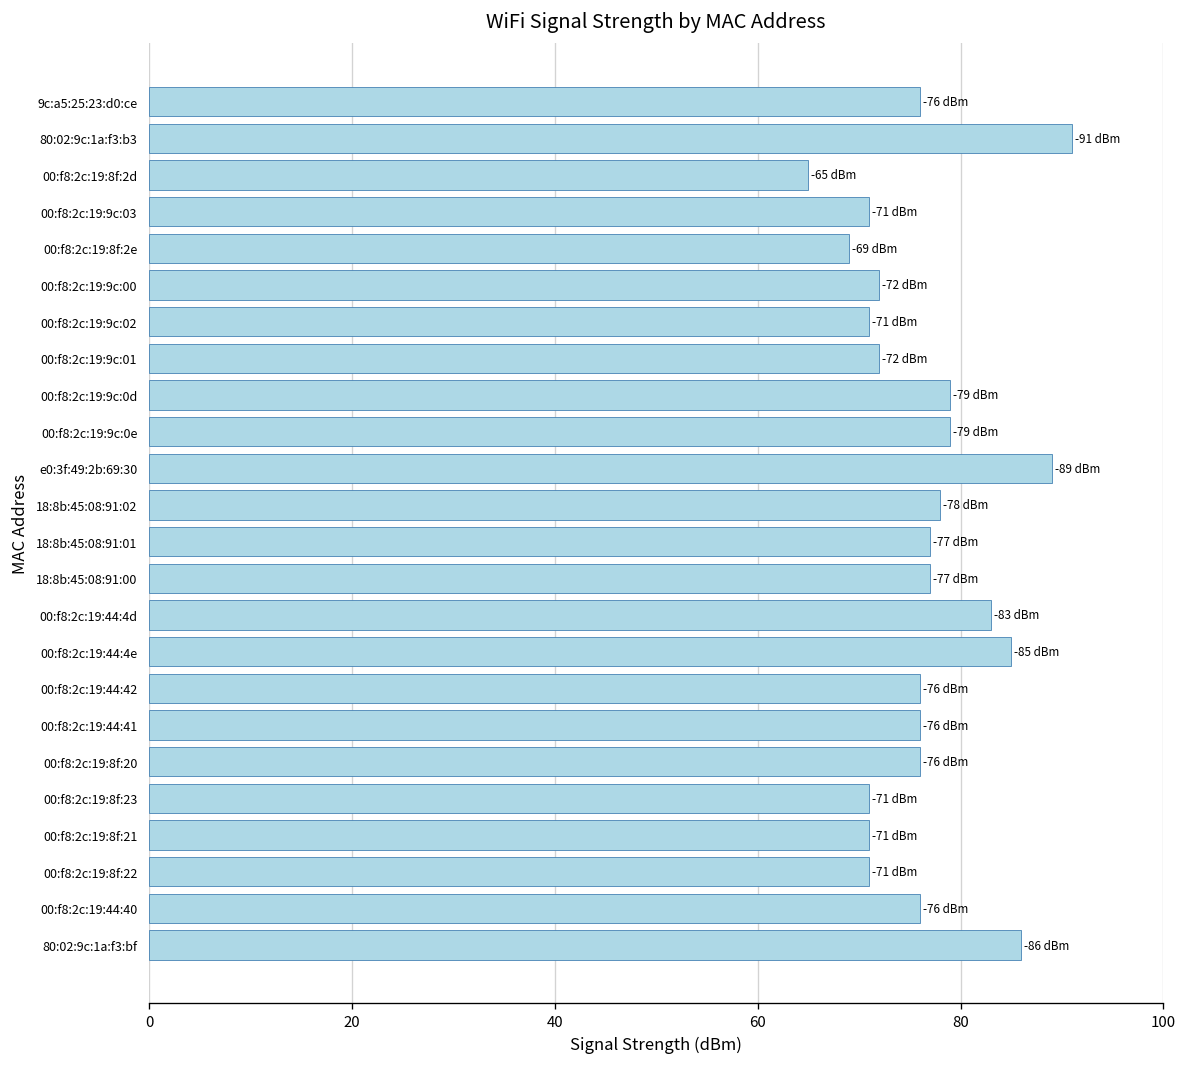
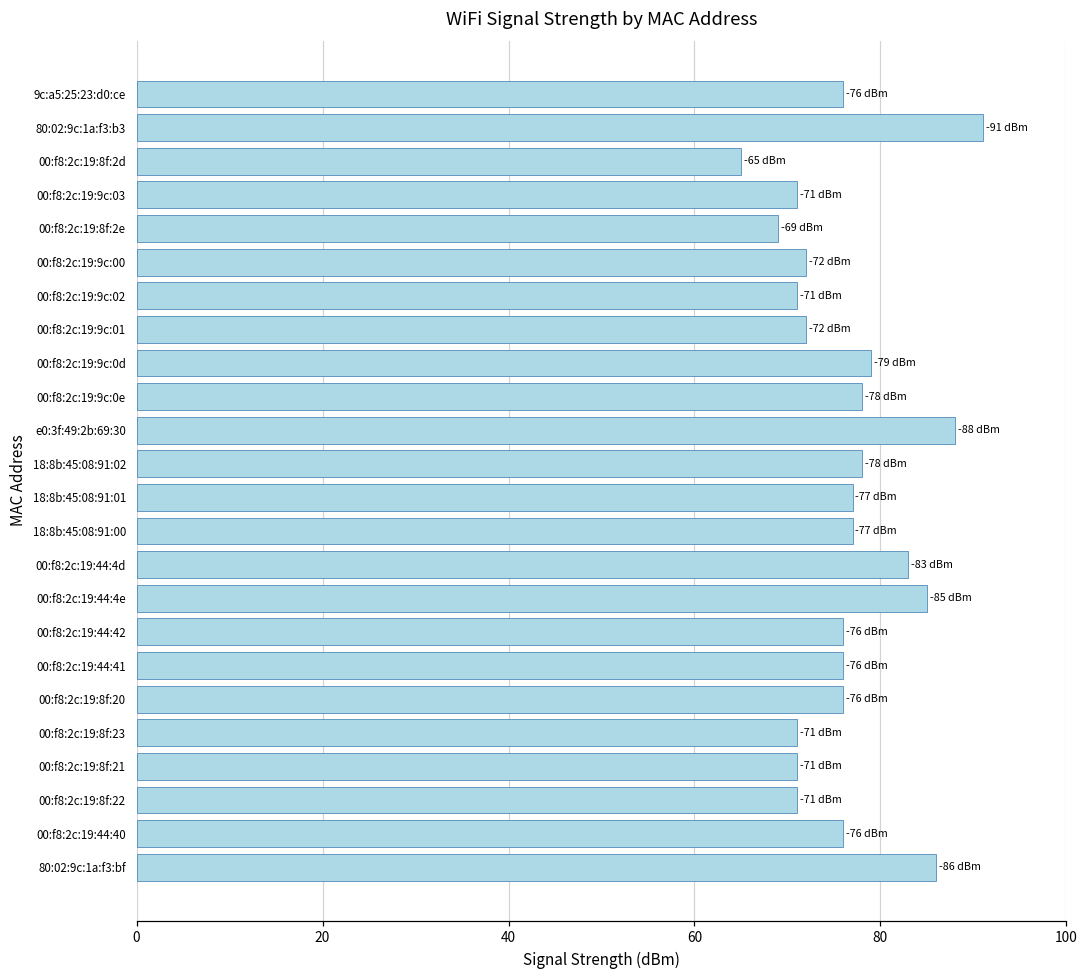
00:f8:2c:19:9c:0e: -79 -> -78
e0:3f:49:2b:69:30: -89 -> -88
